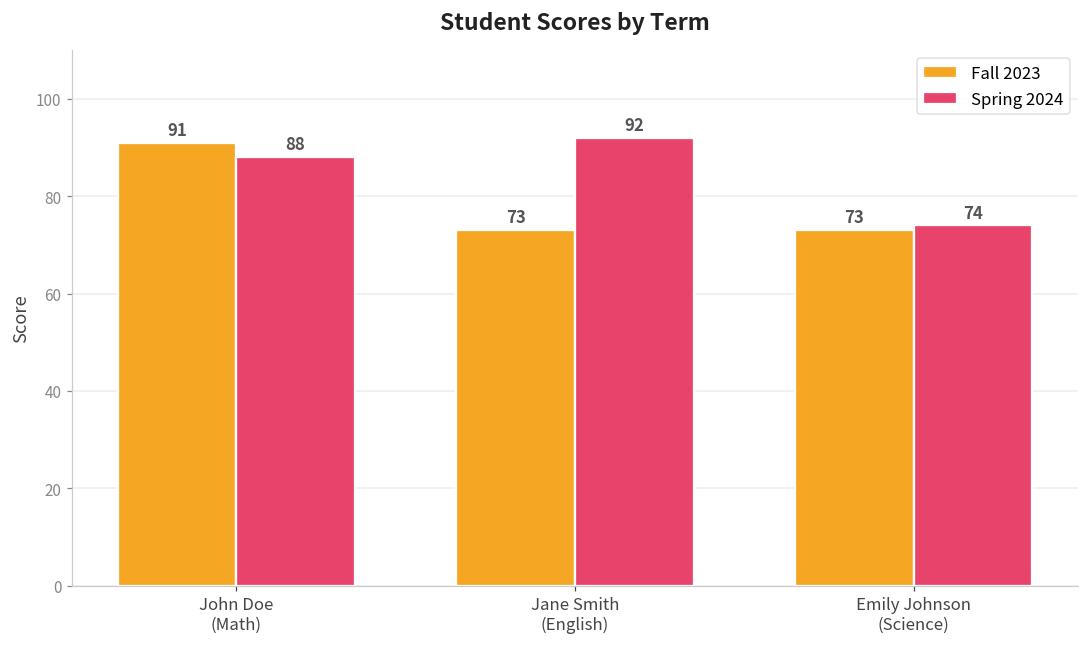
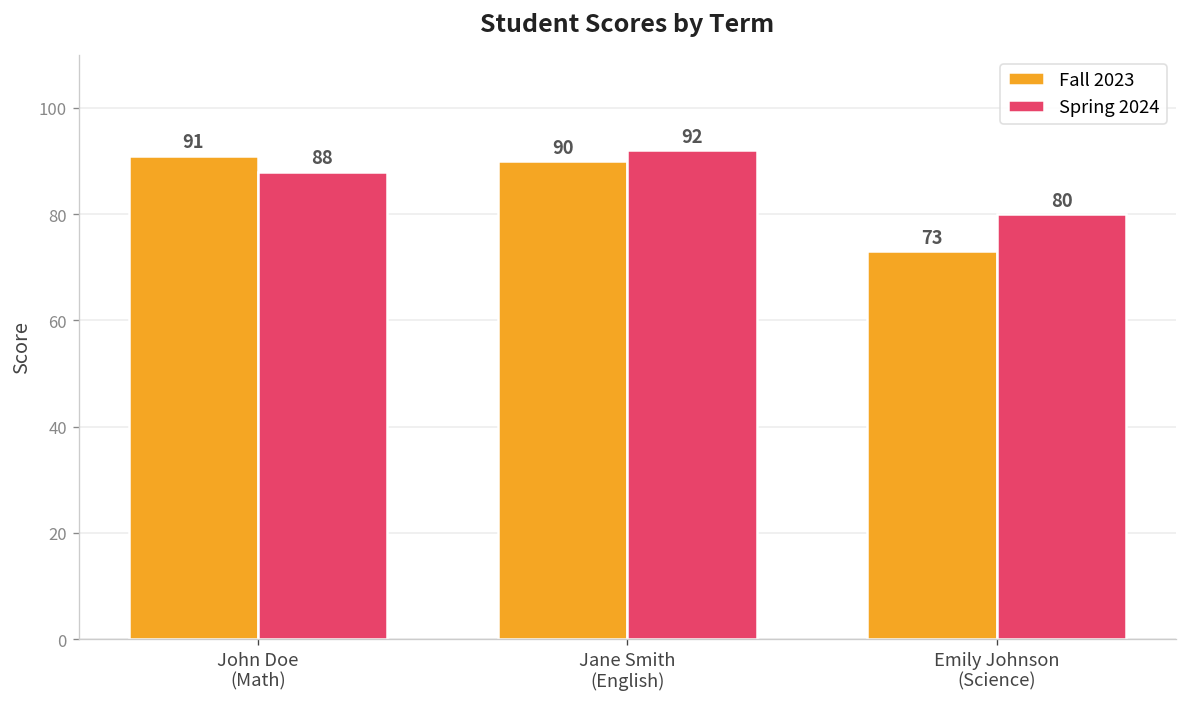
Fall 2023, Jane Smith (English): 73 -> 90
Spring 2024, Emily Johnson (Science): 74 -> 80
